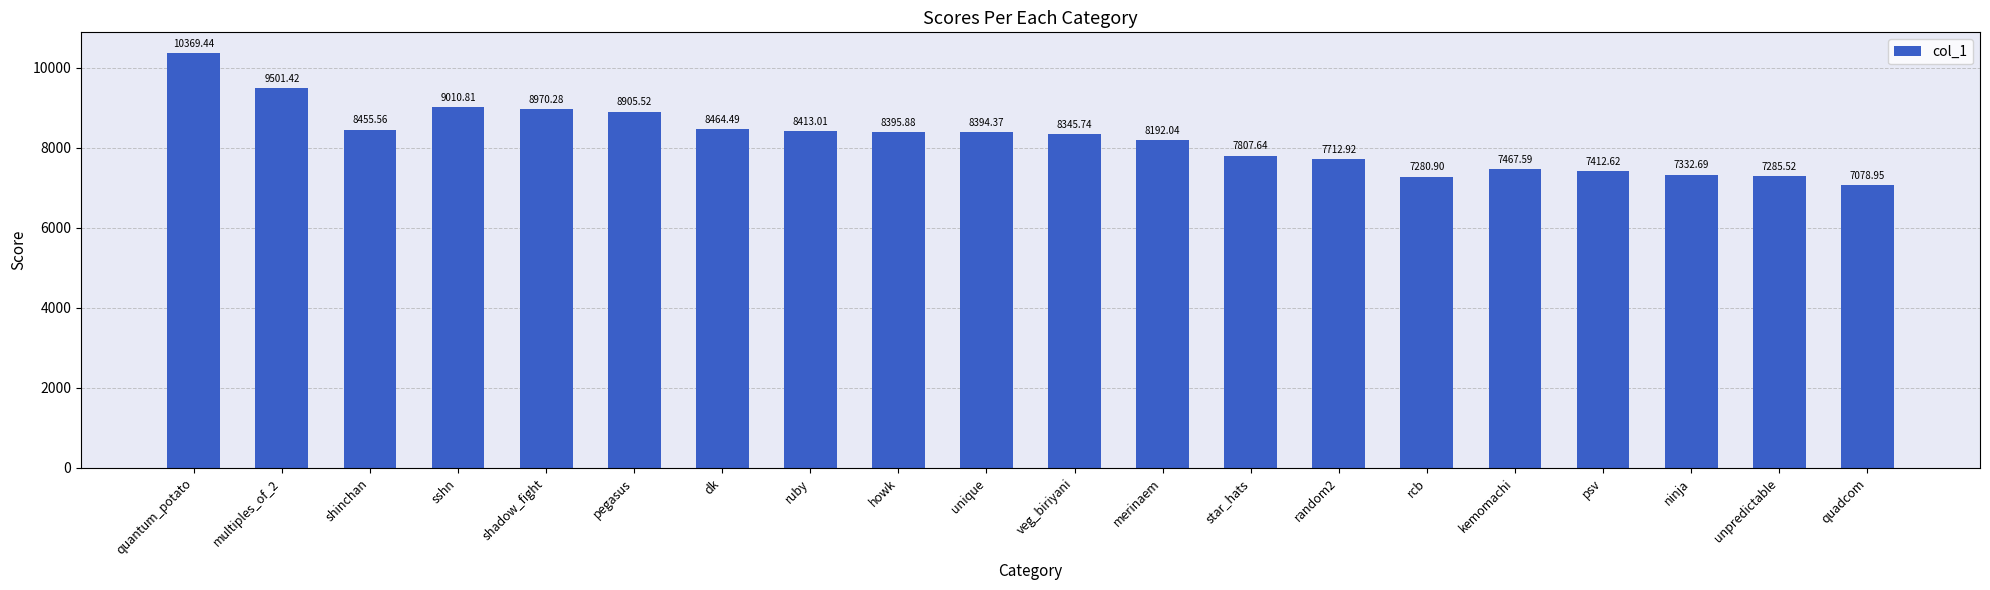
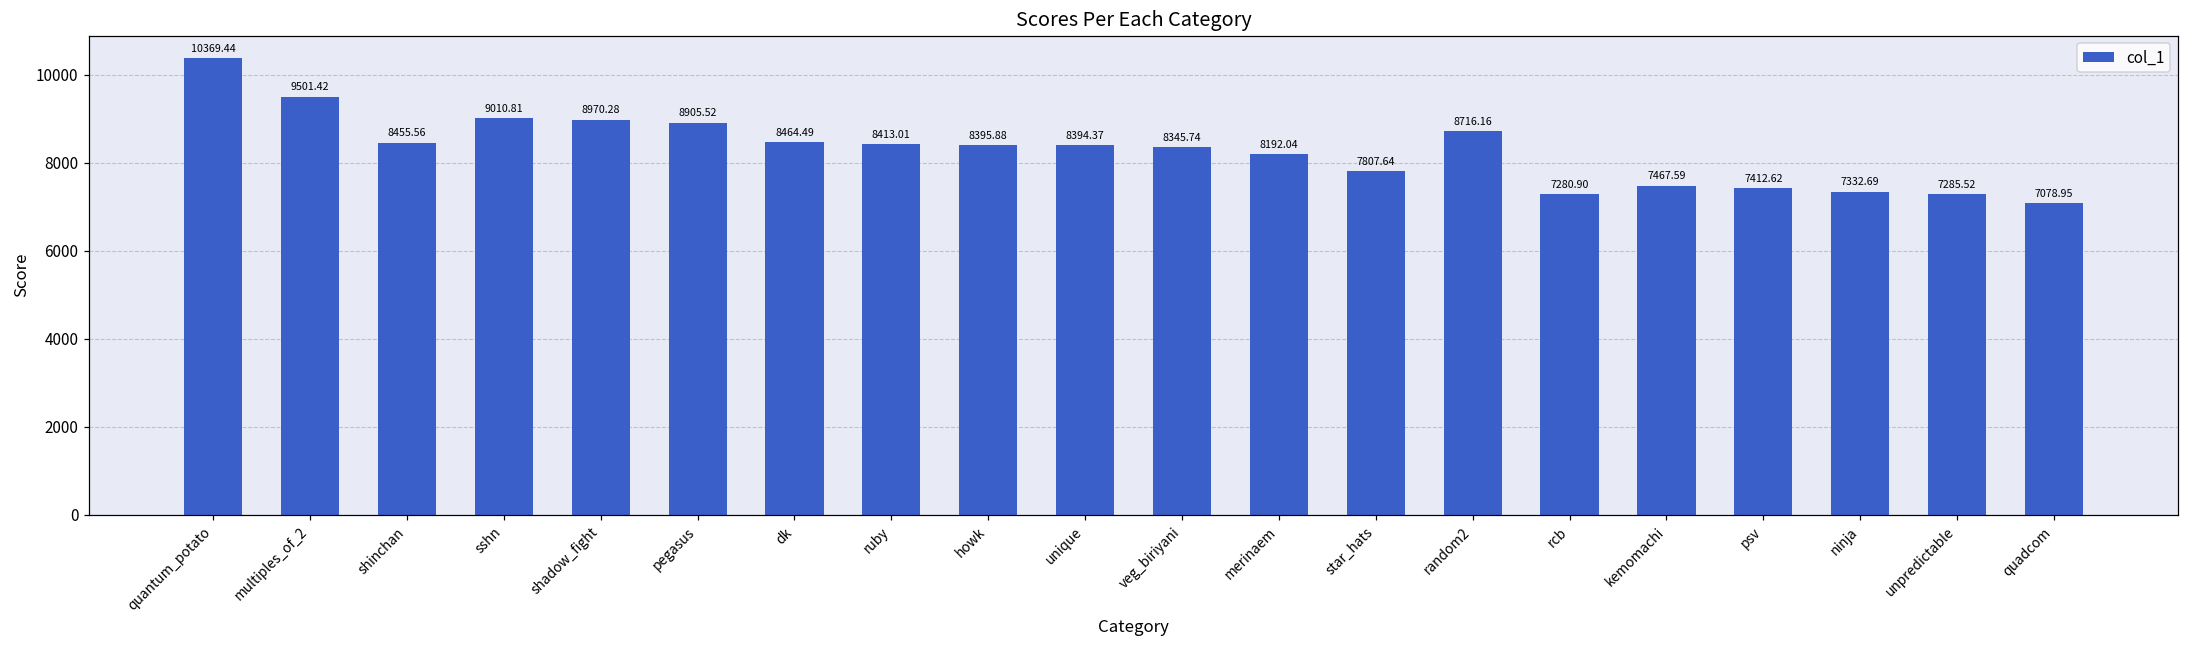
random2: 7712.92 -> 8716.16
